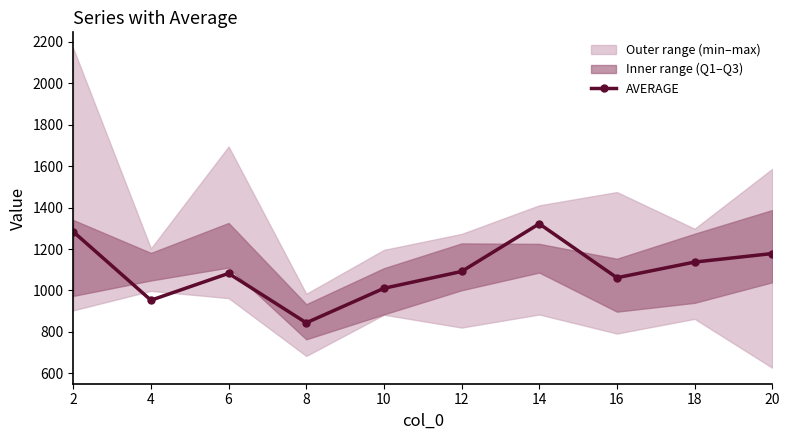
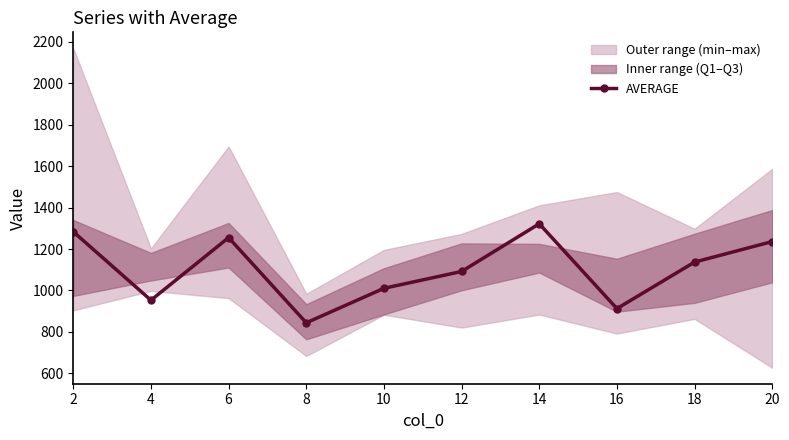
AVERAGE, 6: 1080 -> 1260
AVERAGE, 16: 1060 -> 910
AVERAGE, 20: 1180 -> 1240
